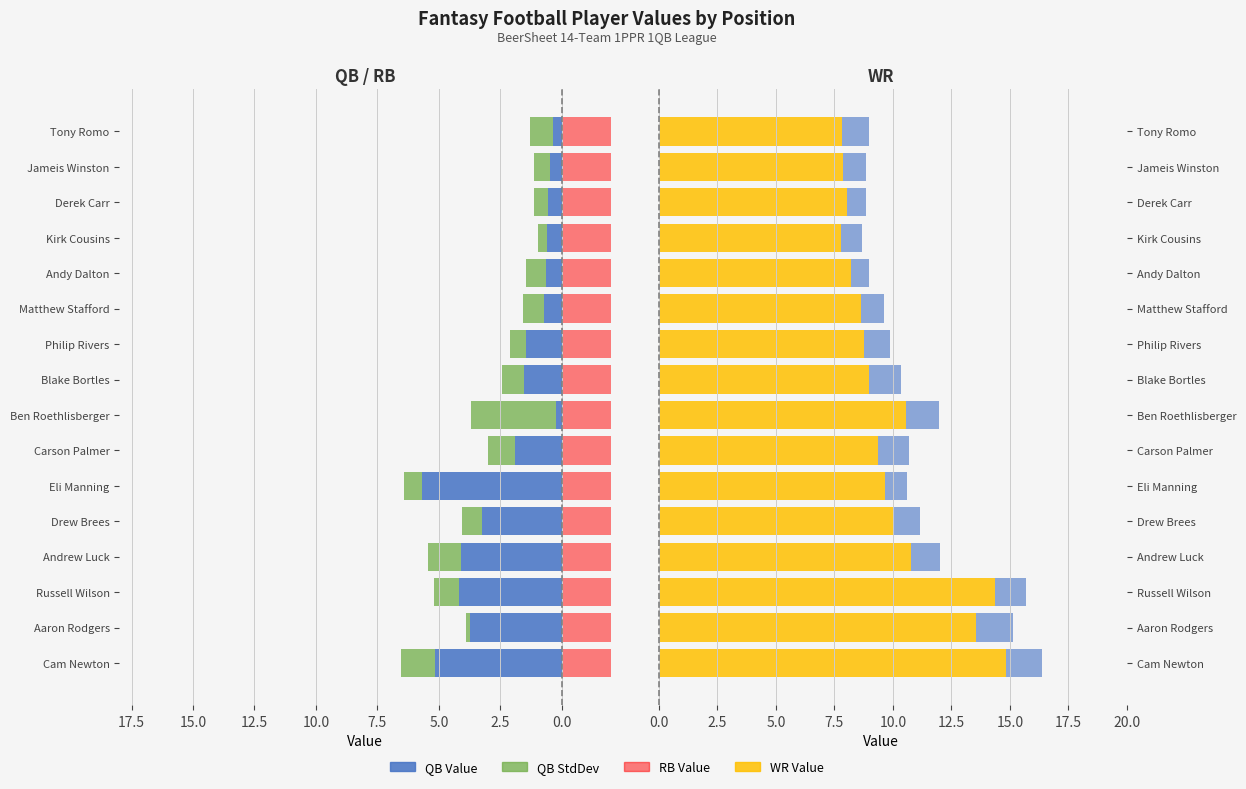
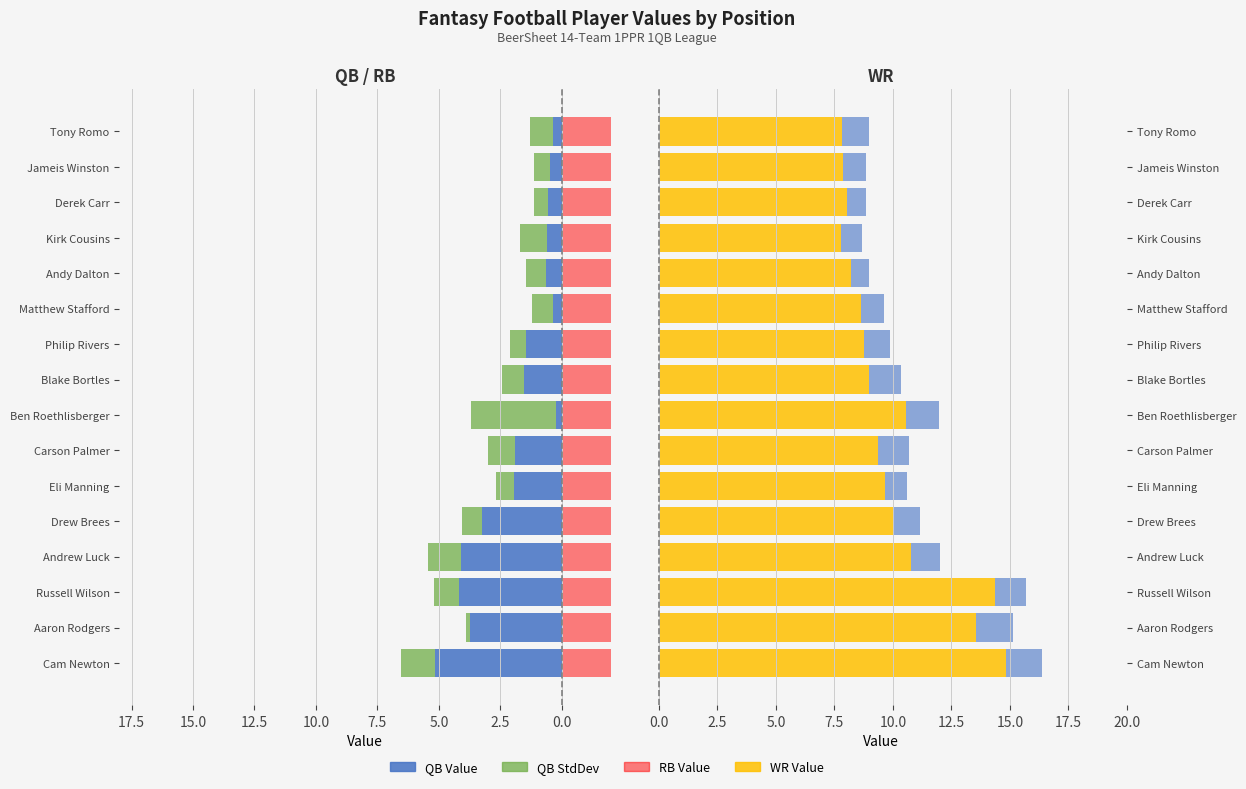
QB / RB, QB StdDev, Kirk Cousins: 0.4 -> 1.1
QB / RB, QB Value, Matthew Stafford: 0.7 -> 0.4
QB / RB, QB Value, Eli Manning: 5.7 -> 1.9
